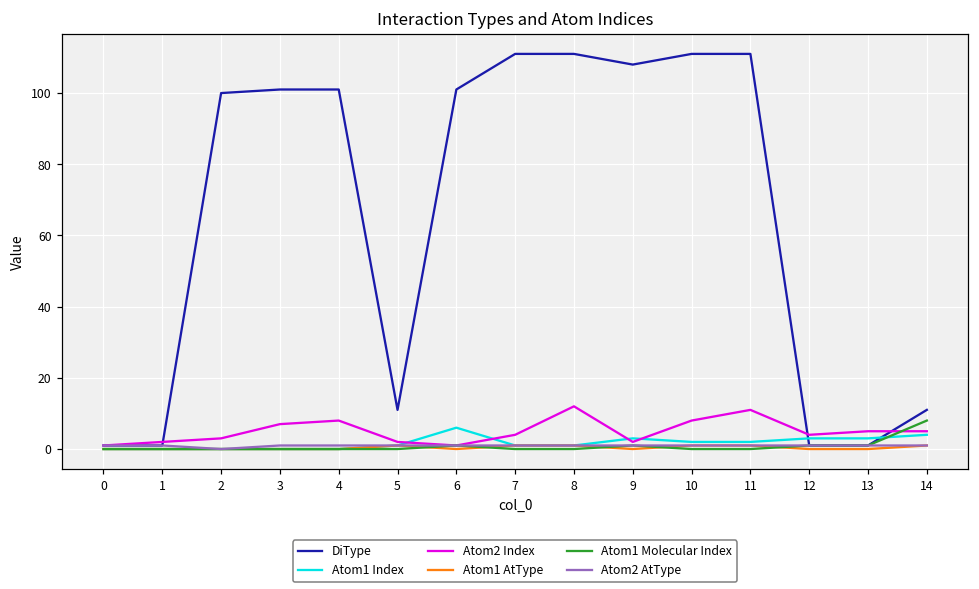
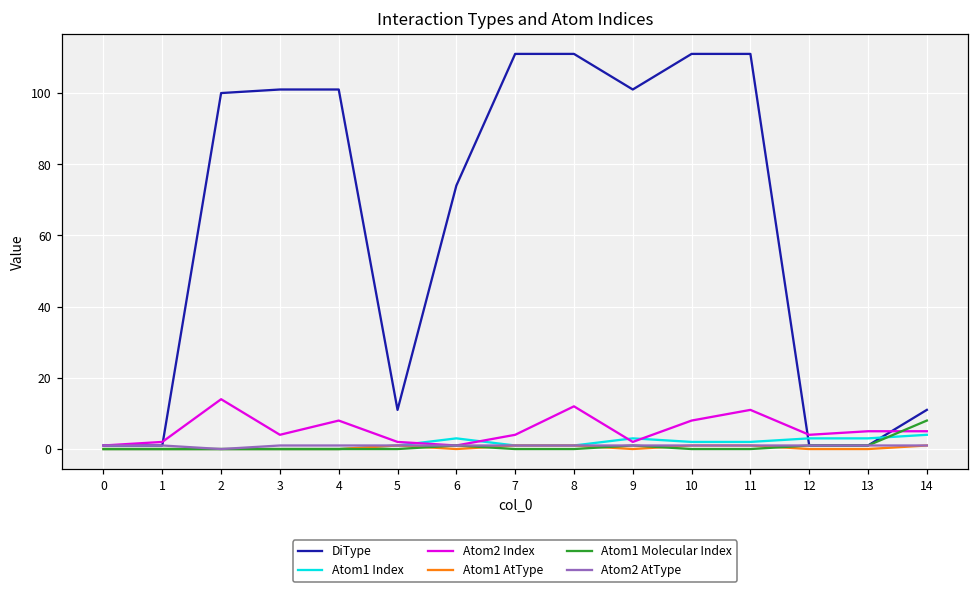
Atom2 Index, 2: 3 -> 14
Atom2 Index, 3: 7 -> 4
DiType, 6: 101 -> 74
Atom1 Index, 6: 6 -> 3
DiType, 9: 108 -> 101
